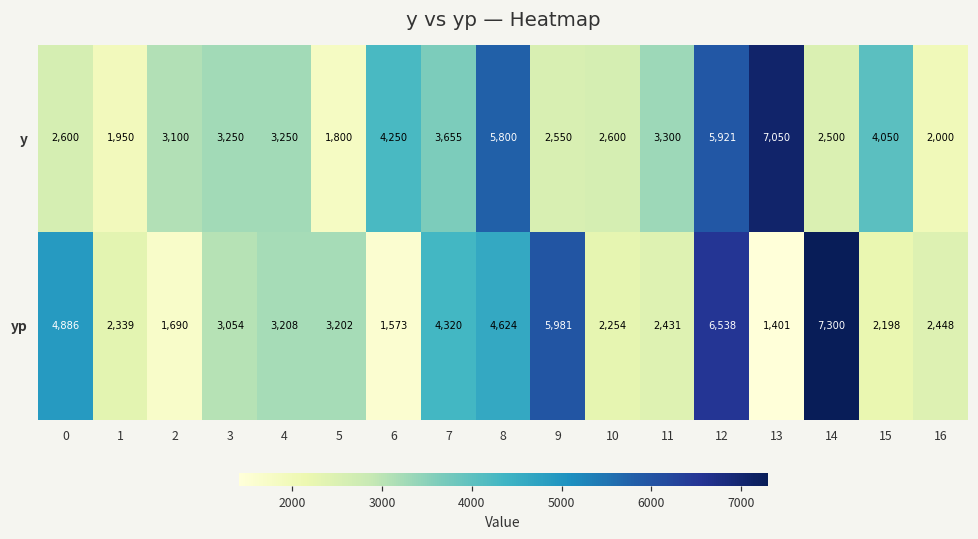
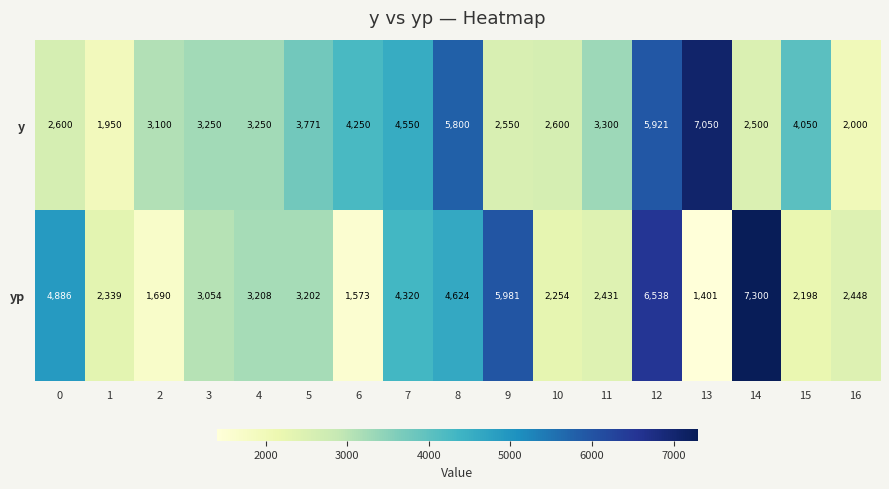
y, 5: 1,800 -> 3,771
y, 7: 3,655 -> 4,550
